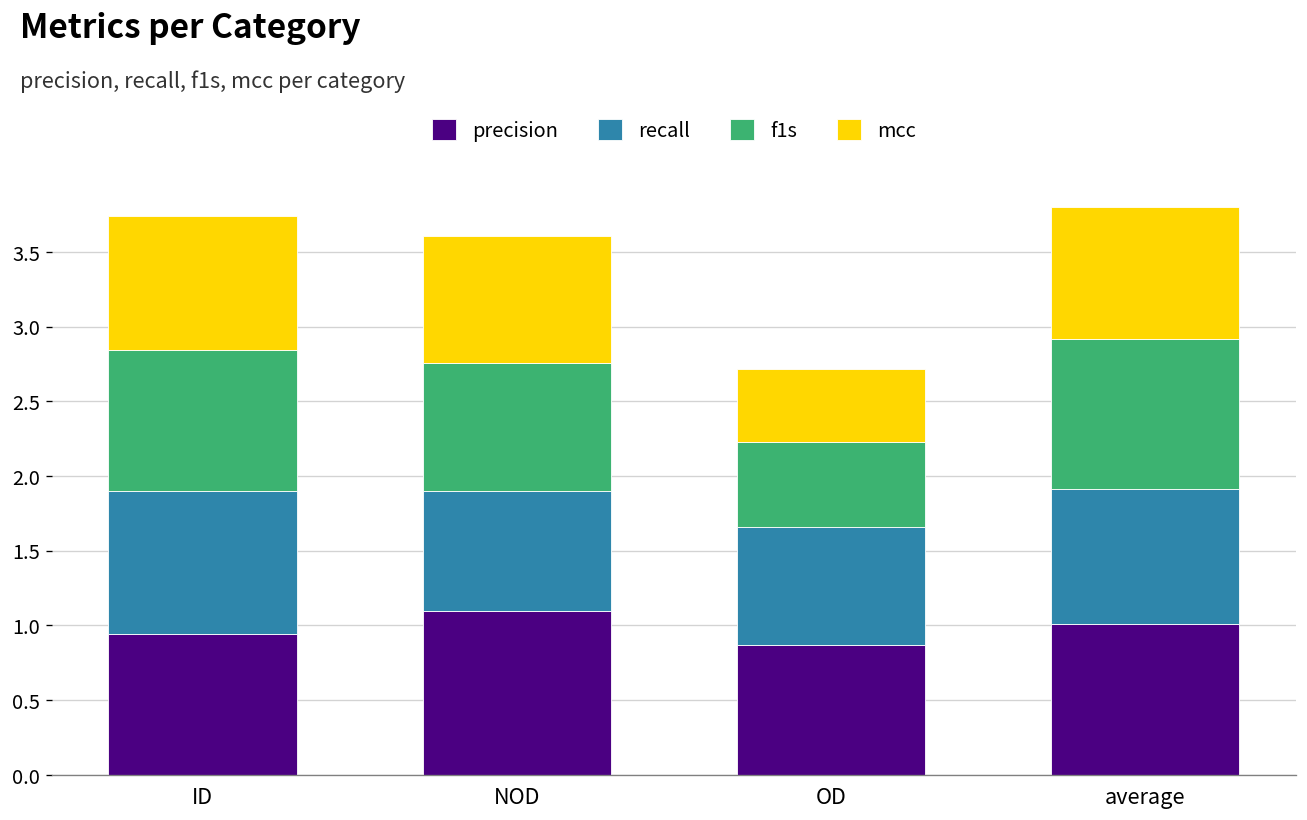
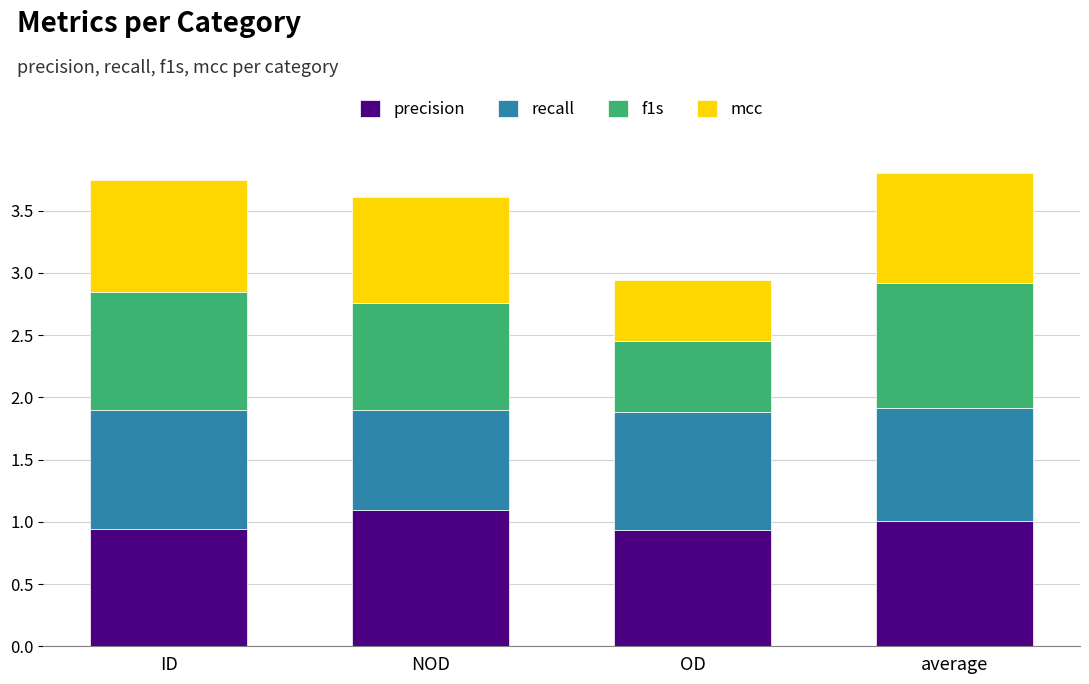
precision, OD: 0.87 -> 0.93
recall, OD: 0.79 -> 0.96
